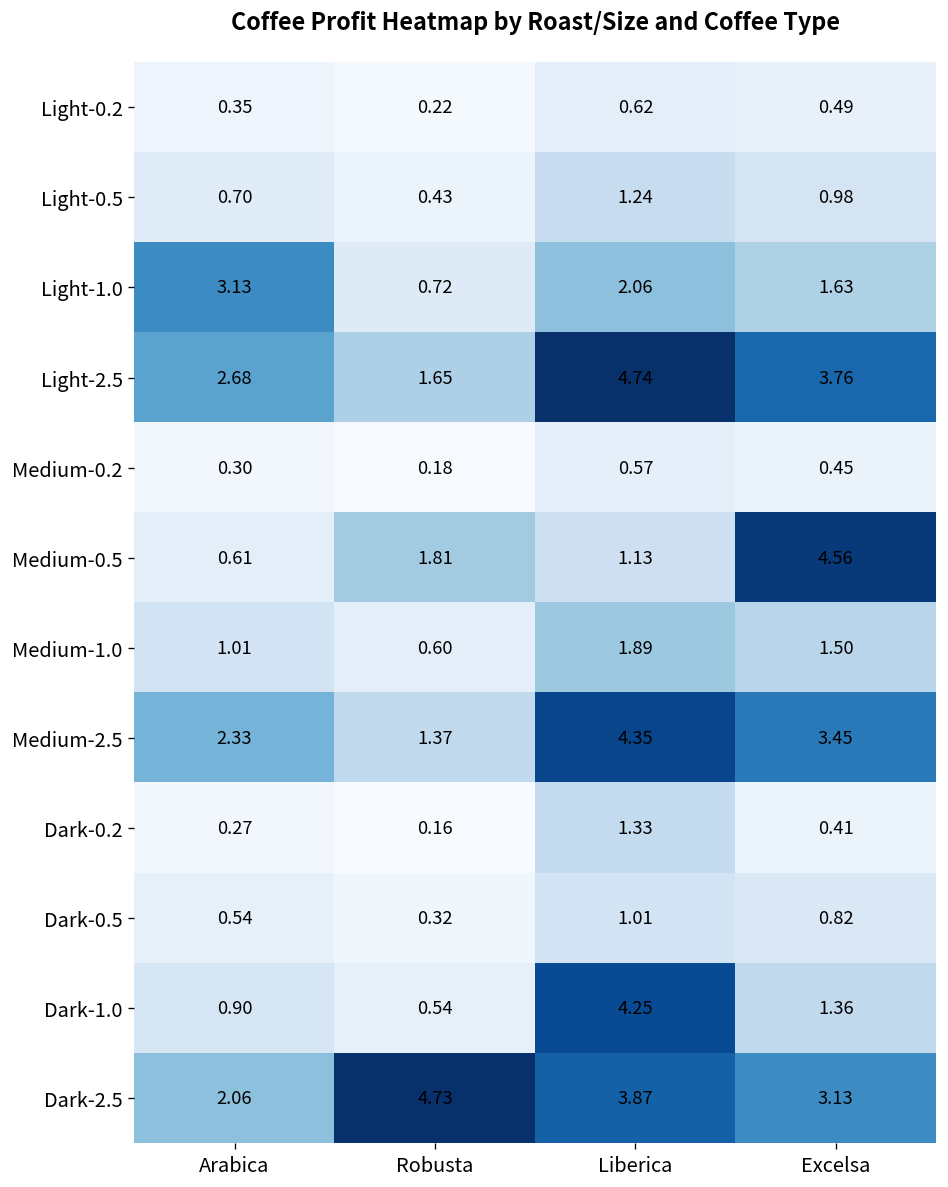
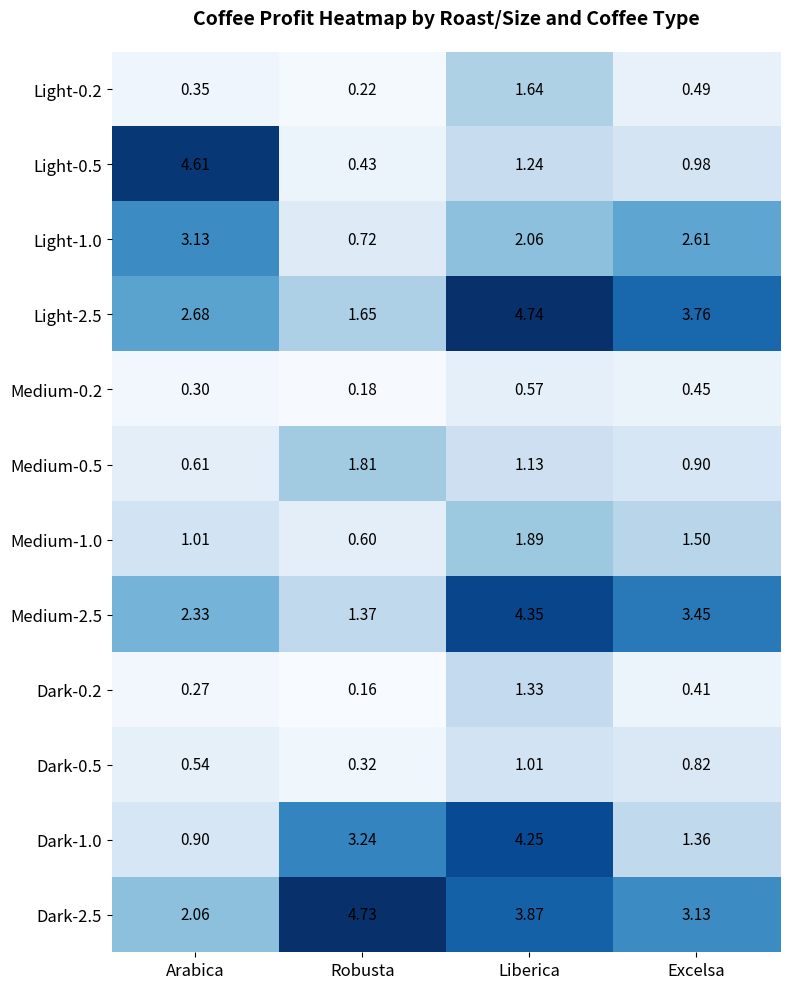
Light-0.2, Liberica: 0.62 -> 1.64
Light-0.5, Arabica: 0.70 -> 4.61
Light-1.0, Excelsa: 1.63 -> 2.61
Medium-0.5, Excelsa: 4.56 -> 0.90
Dark-1.0, Robusta: 0.54 -> 3.24
